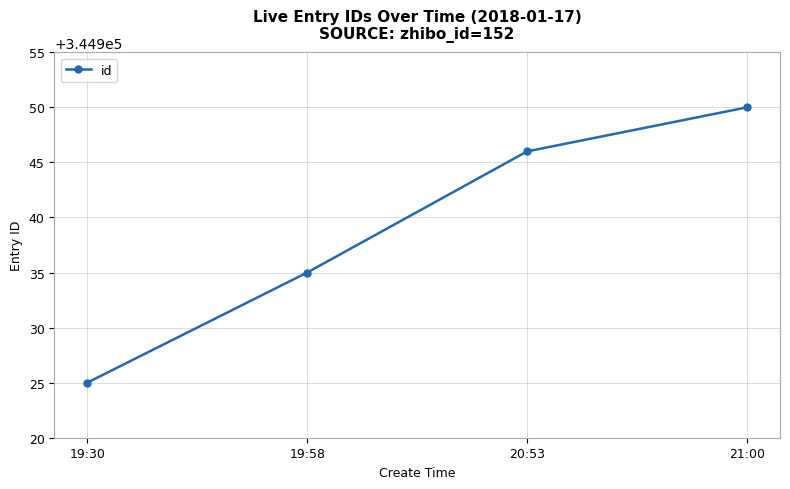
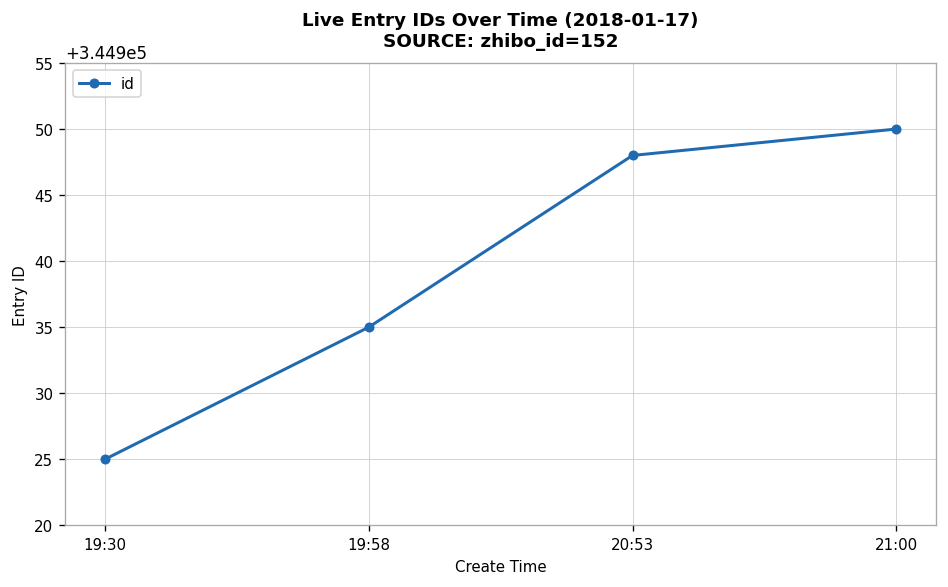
20:53: 344946 -> 344948
